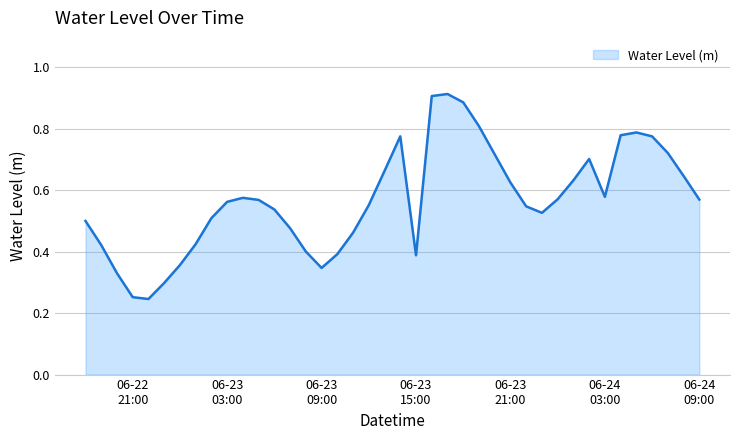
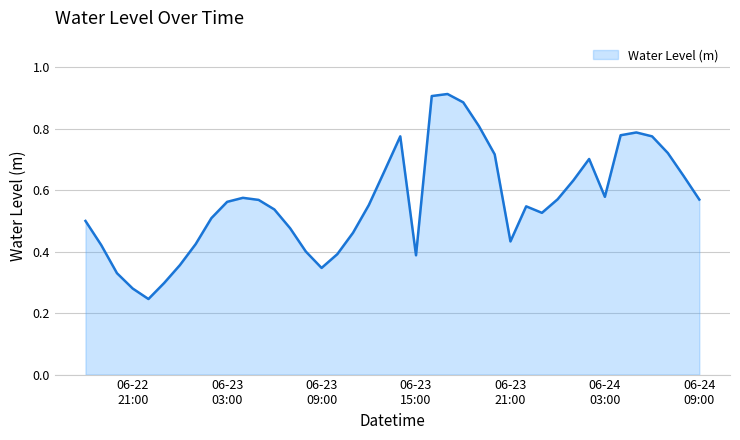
06-22 21:00: 0.25 -> 0.28
06-23 21:00: 0.62 -> 0.43
